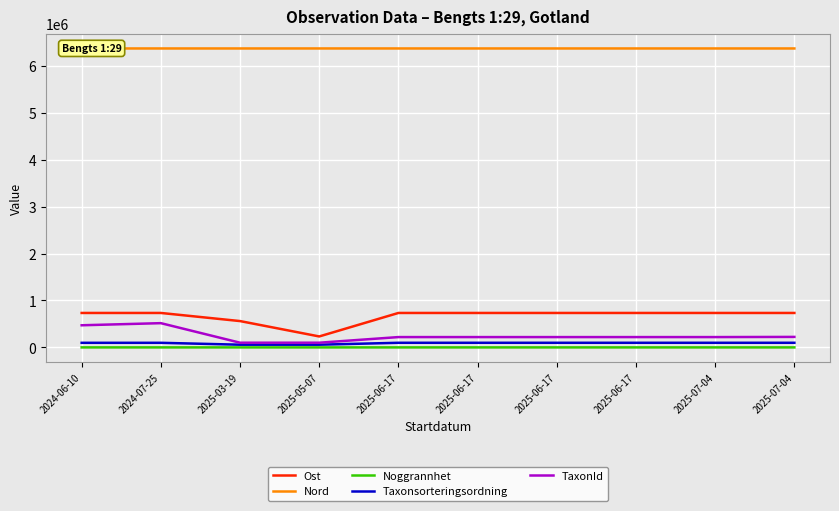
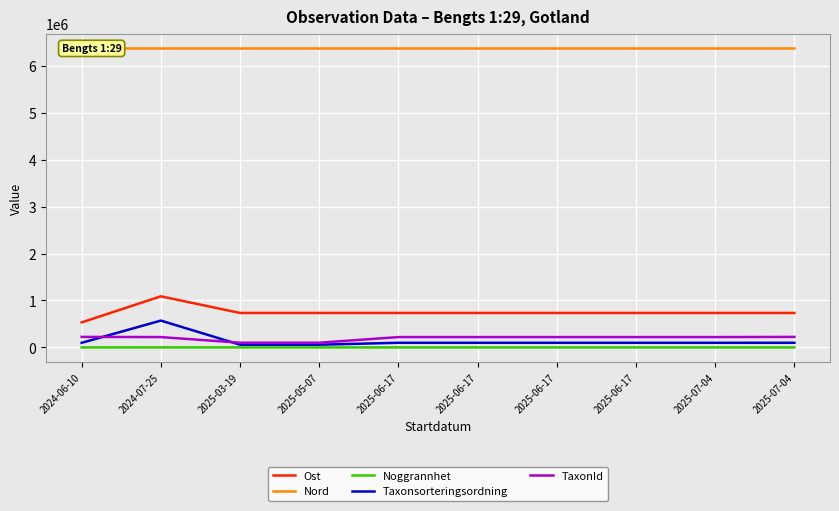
Ost, 2024-06-10: 700000 -> 500000
TaxonId, 2024-06-10: 500000 -> 200000
Ost, 2024-07-25: 700000 -> 1100000
Taxonsorteringsordning, 2024-07-25: 100000 -> 600000
TaxonId, 2024-07-25: 500000 -> 200000
Ost, 2025-03-19: 600000 -> 700000
Ost, 2025-05-07: 200000 -> 700000
